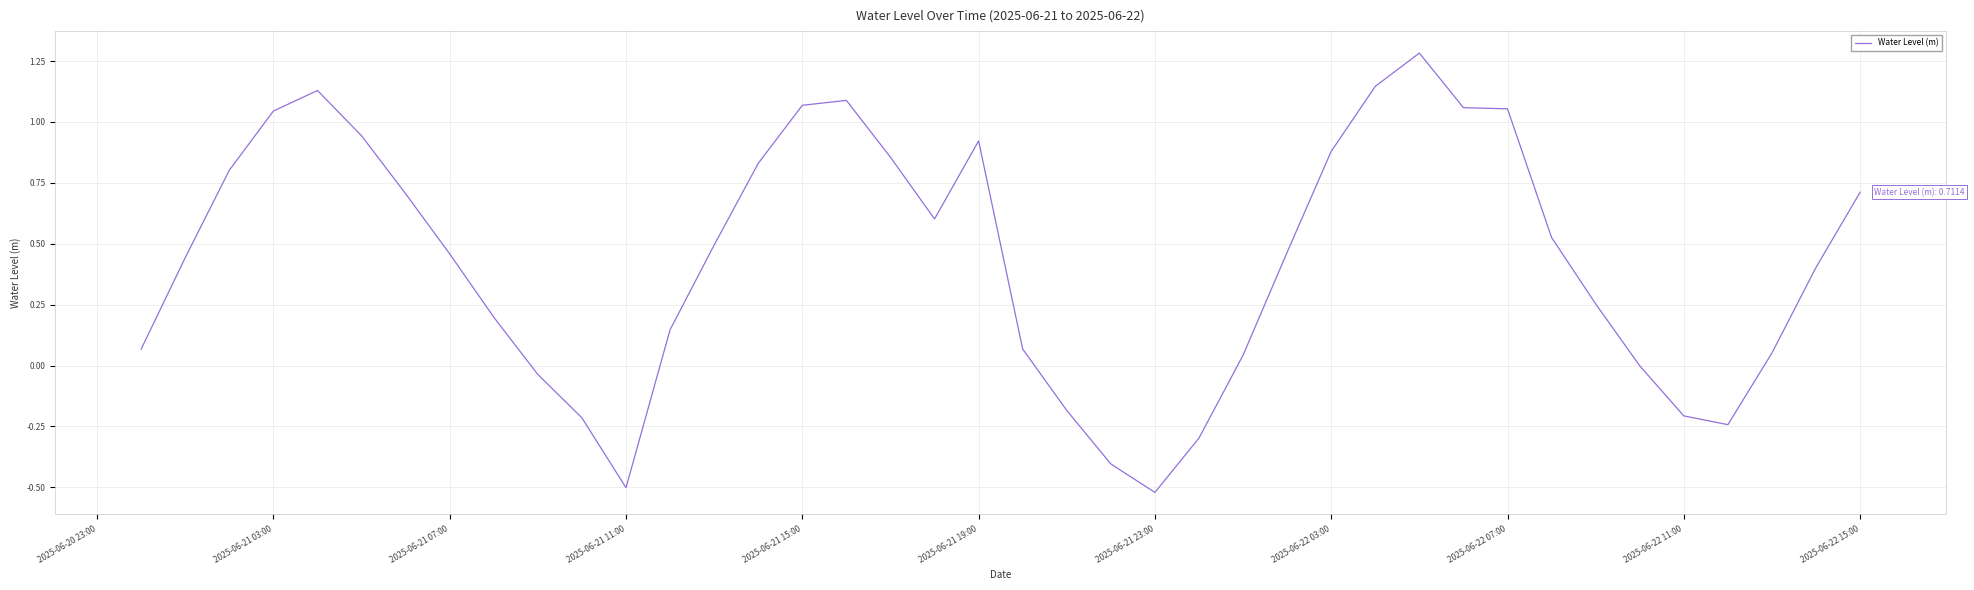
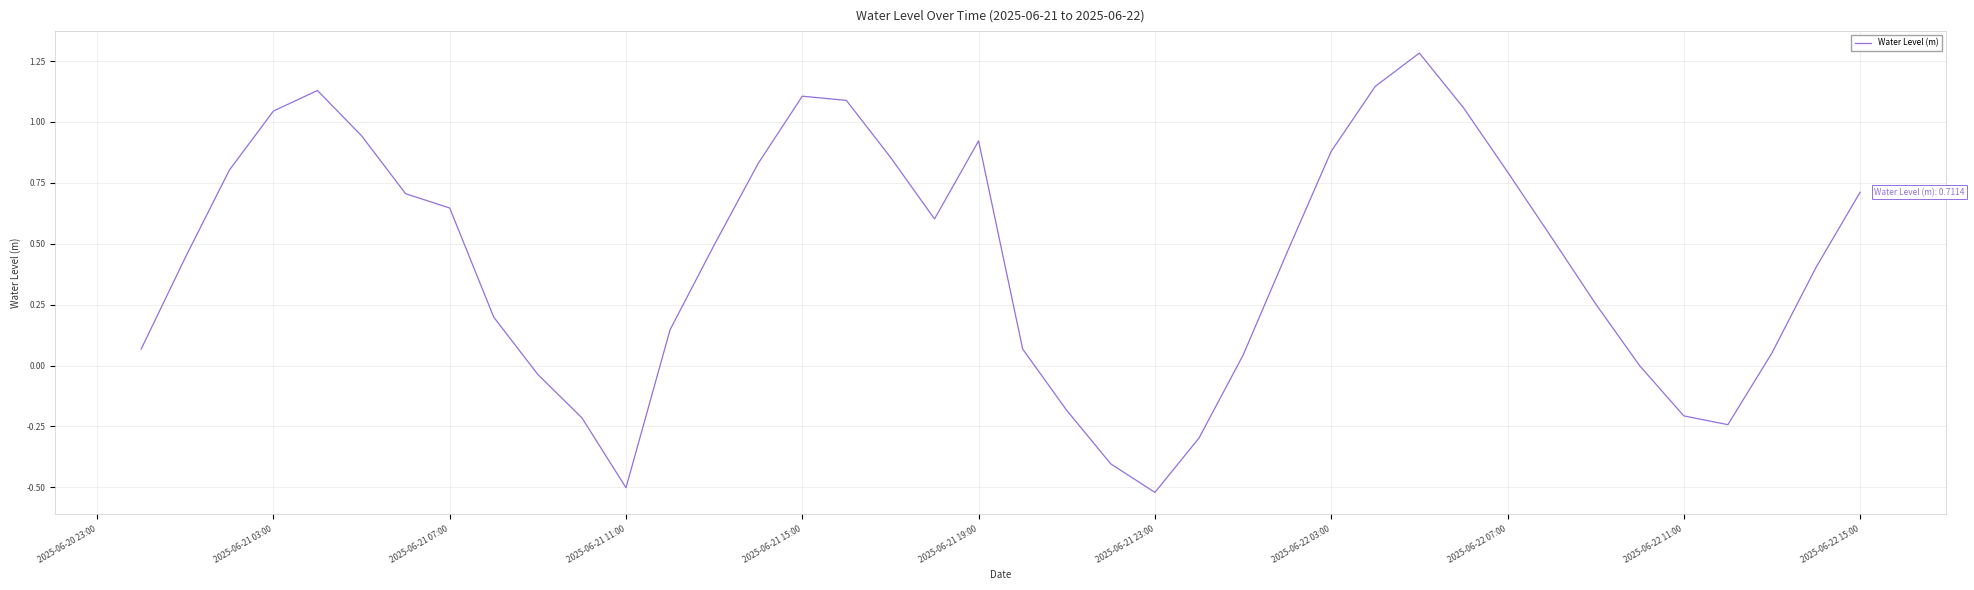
2025-06-21 07:00: 0.46 -> 0.65
2025-06-21 15:00: 1.07 -> 1.11
2025-06-22 07:00: 1.05 -> 0.80
